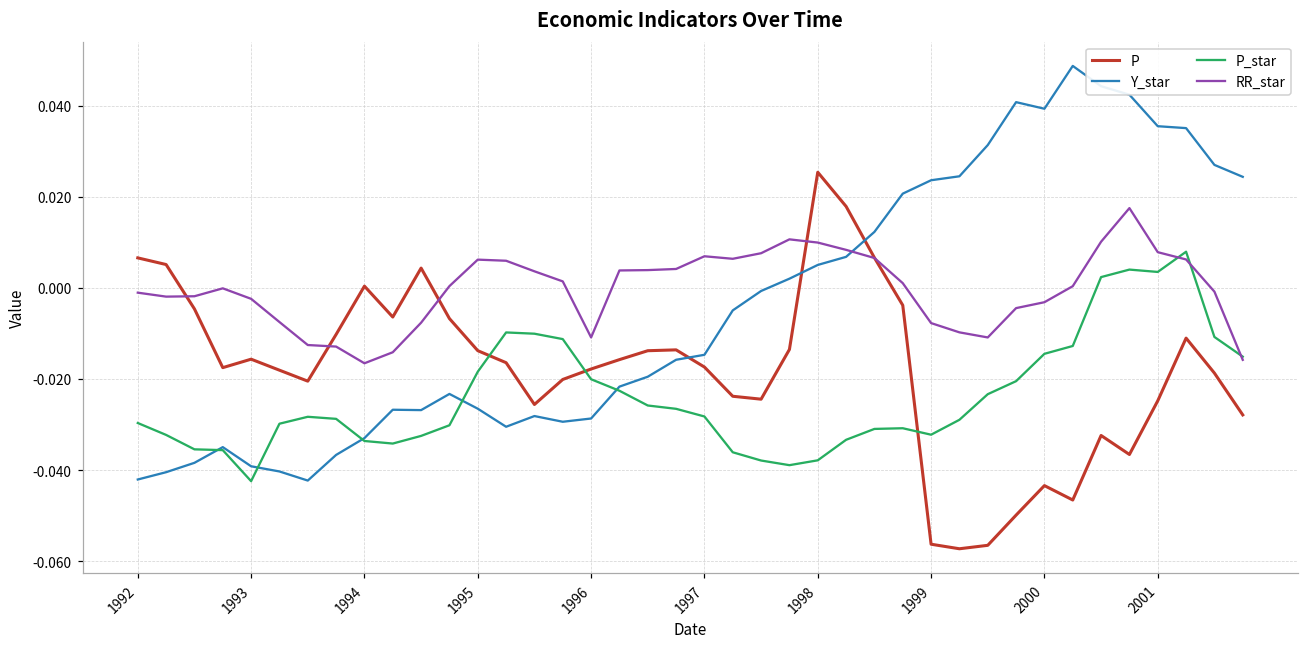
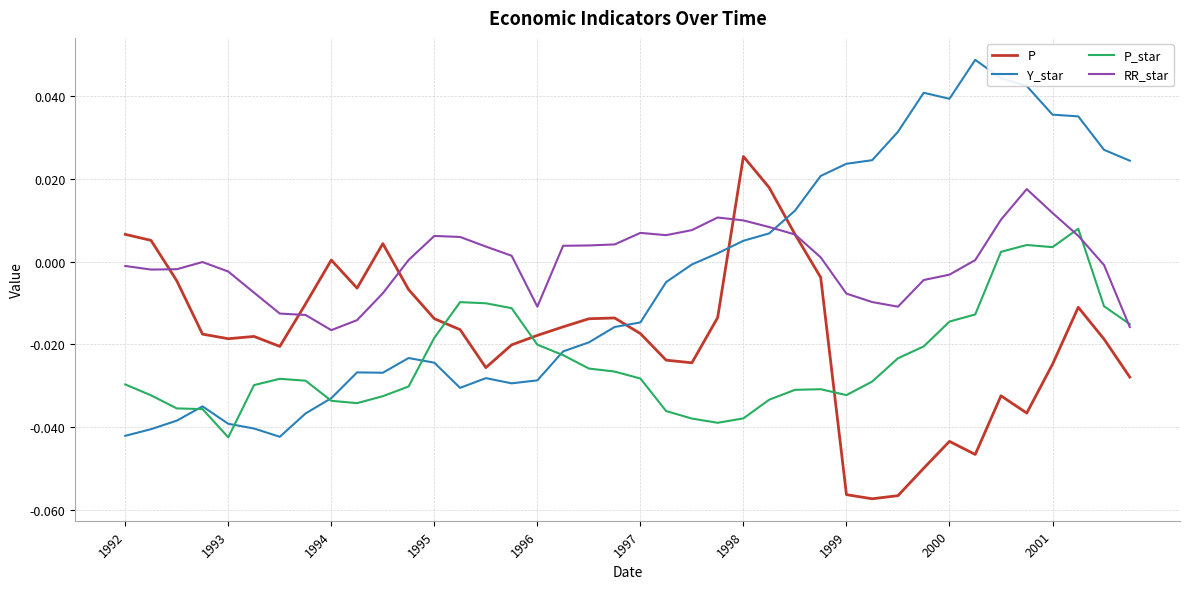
P, 1993: -0.016 -> -0.019
Y_star, 1995: -0.027 -> -0.024
RR_star, 2001: 0.008 -> 0.012
